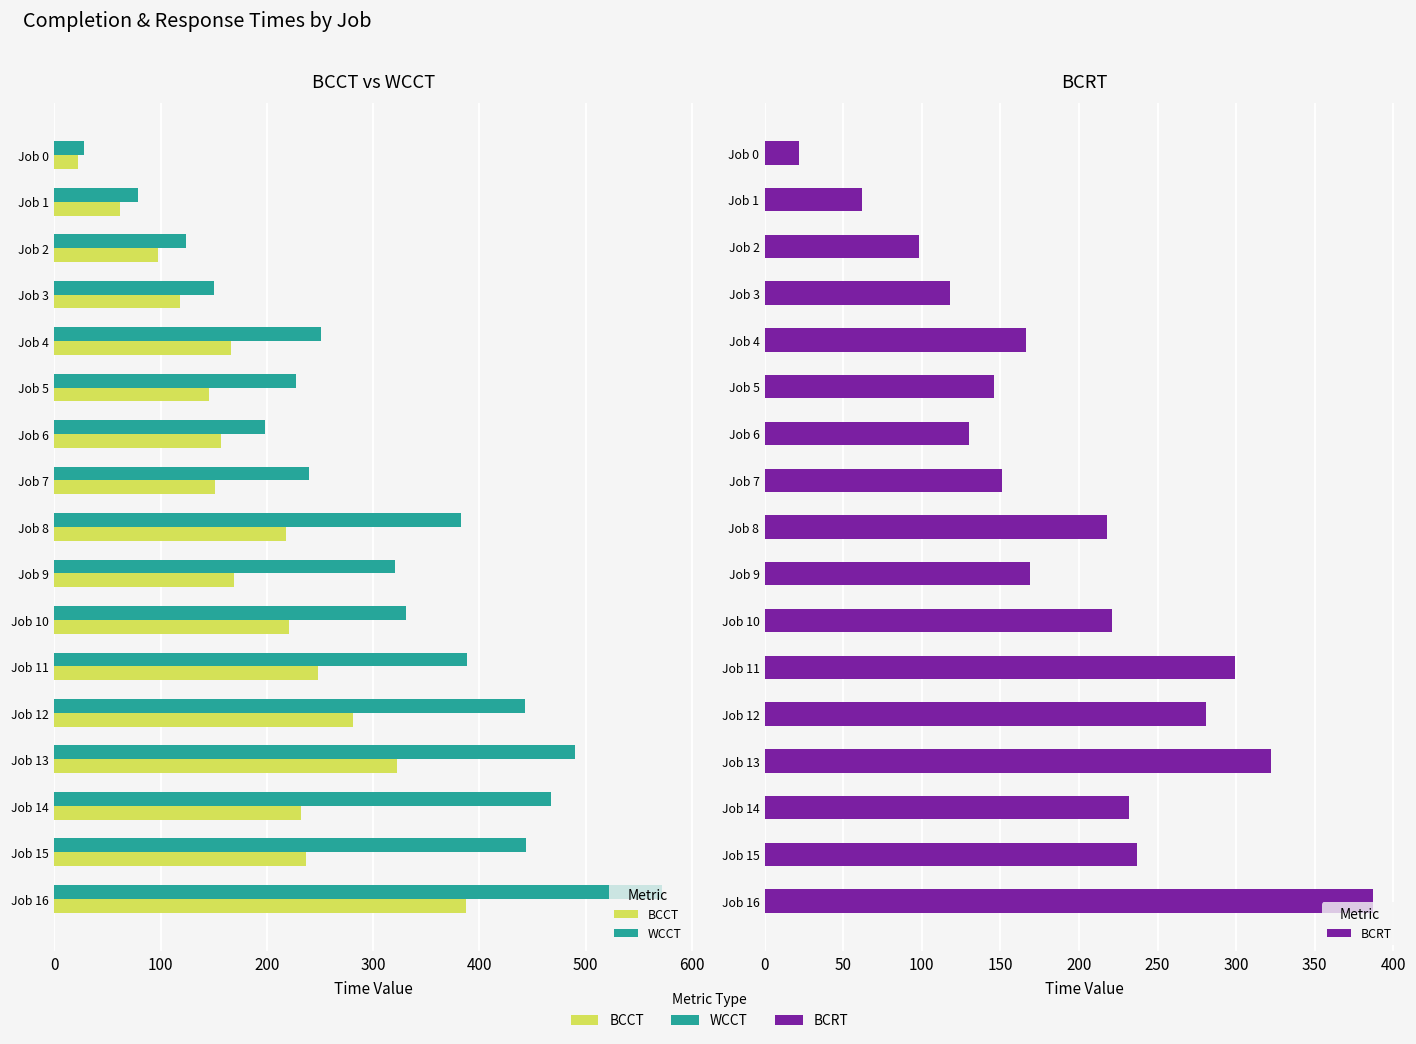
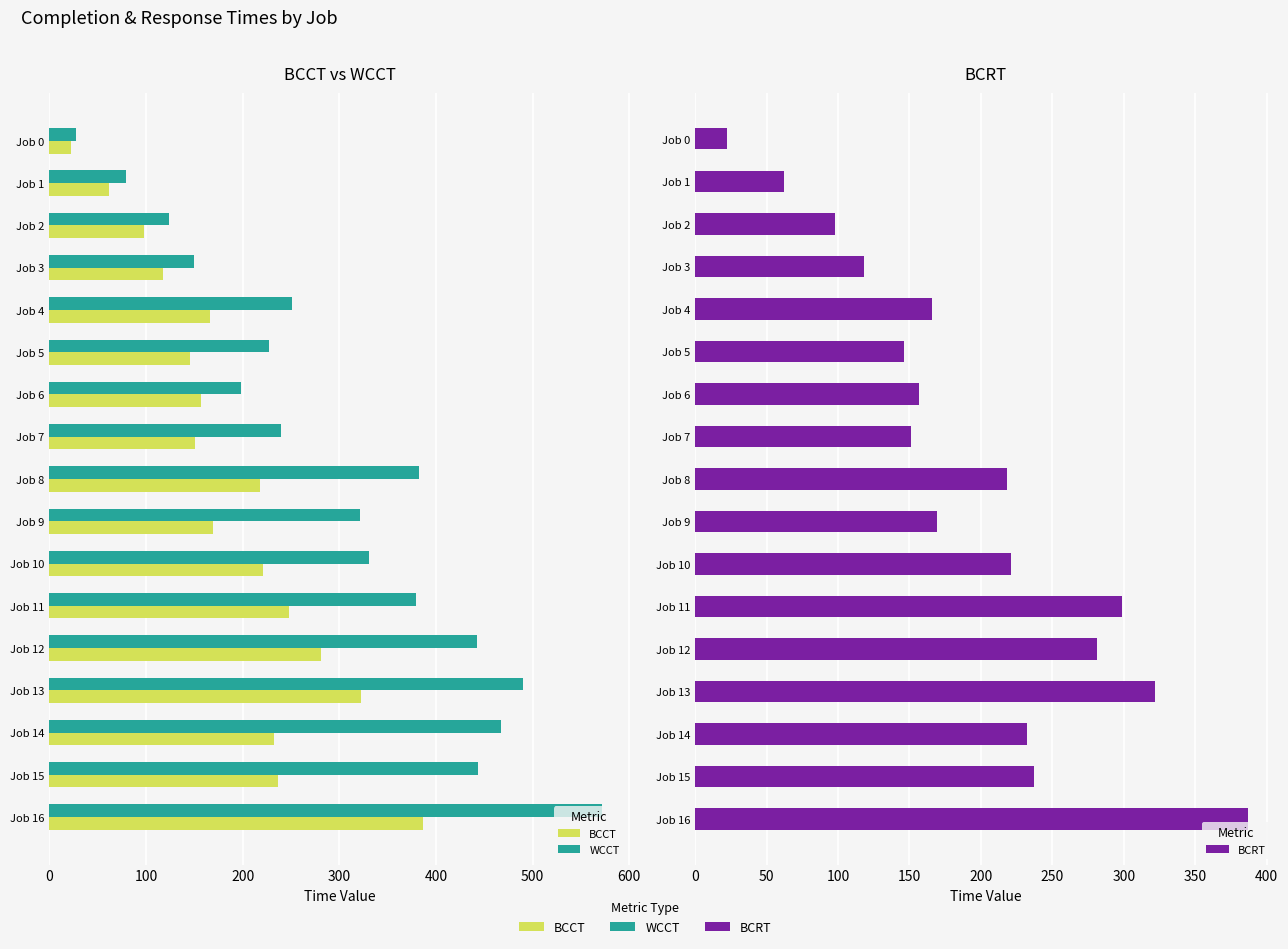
BCCT vs WCCT, WCCT, Job 11: 390 -> 380
BCRT, Job 6: 130 -> 157
